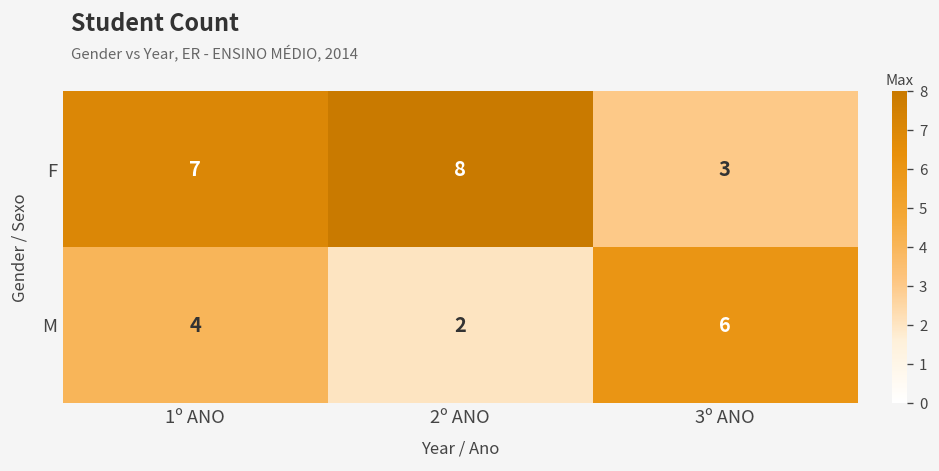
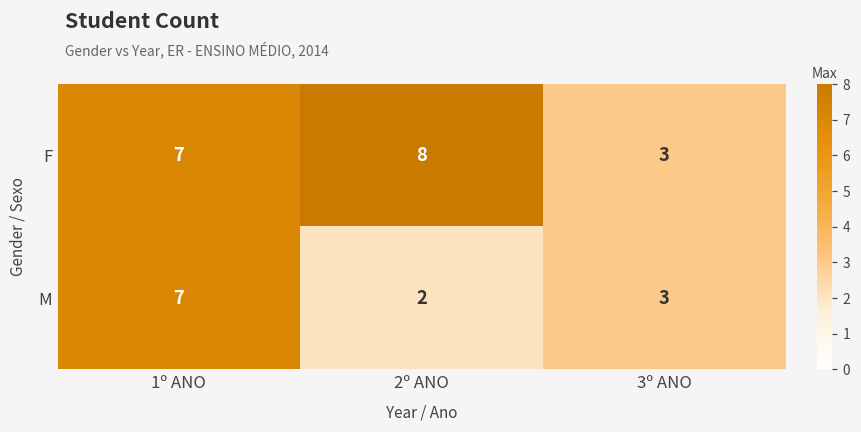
M, 1º ANO: 4 -> 7
M, 3º ANO: 6 -> 3
